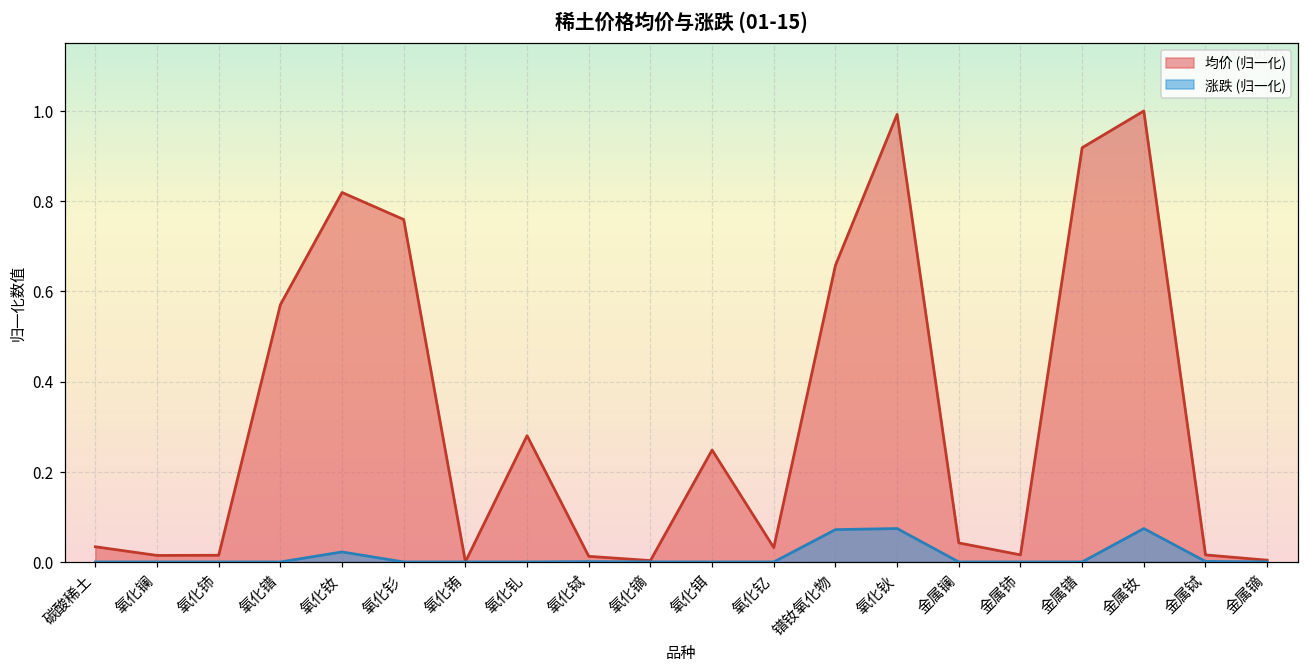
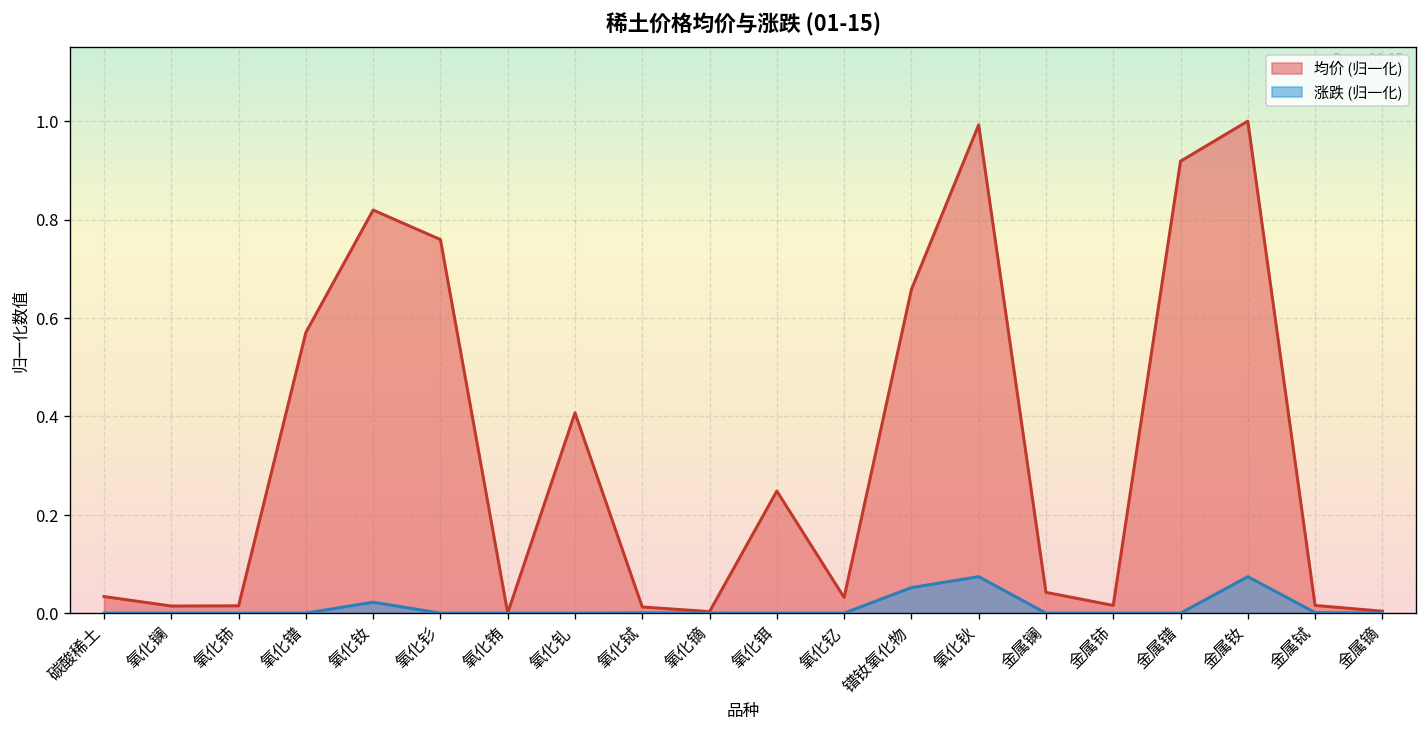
均价 (归一化), 氧化钆: 0.28 -> 0.41
涨跌 (归一化), 镨钕氧化物: 0.07 -> 0.05
